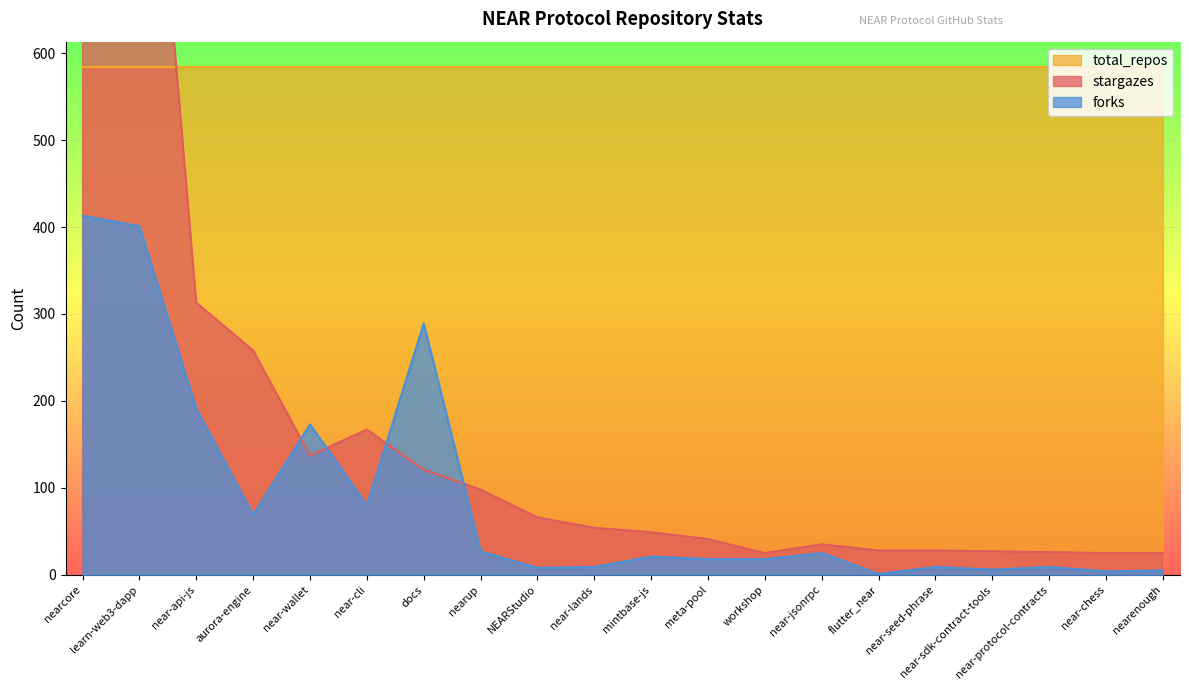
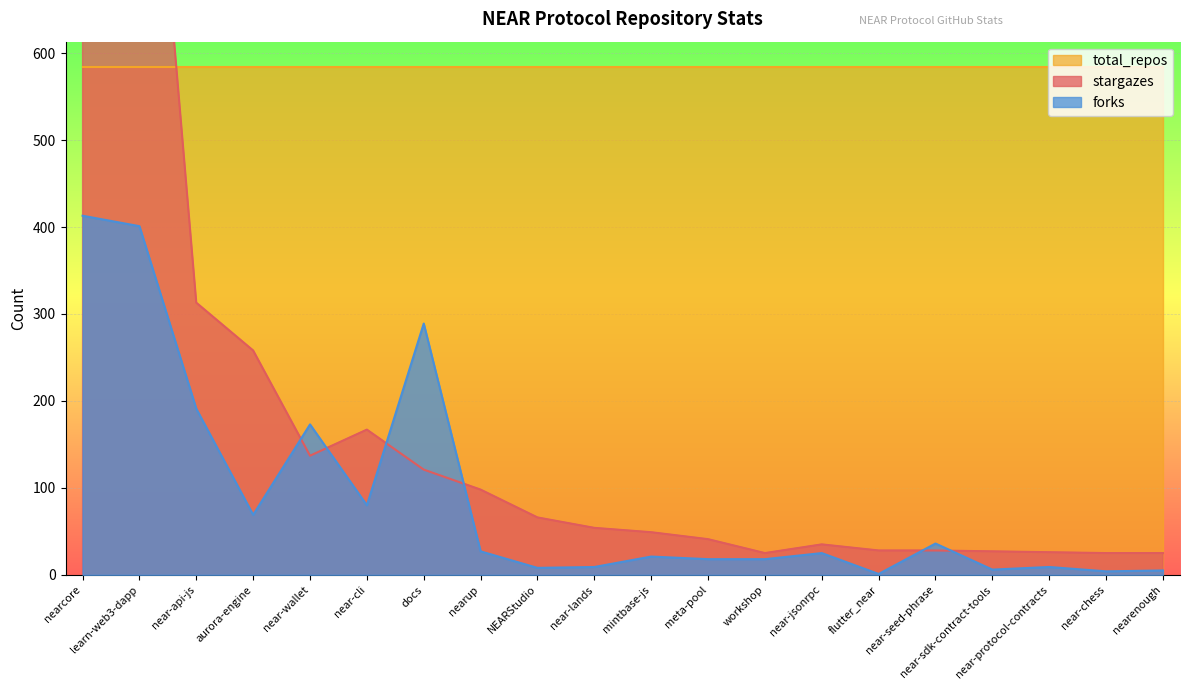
forks, near-seed-phrase: 10 -> 40
